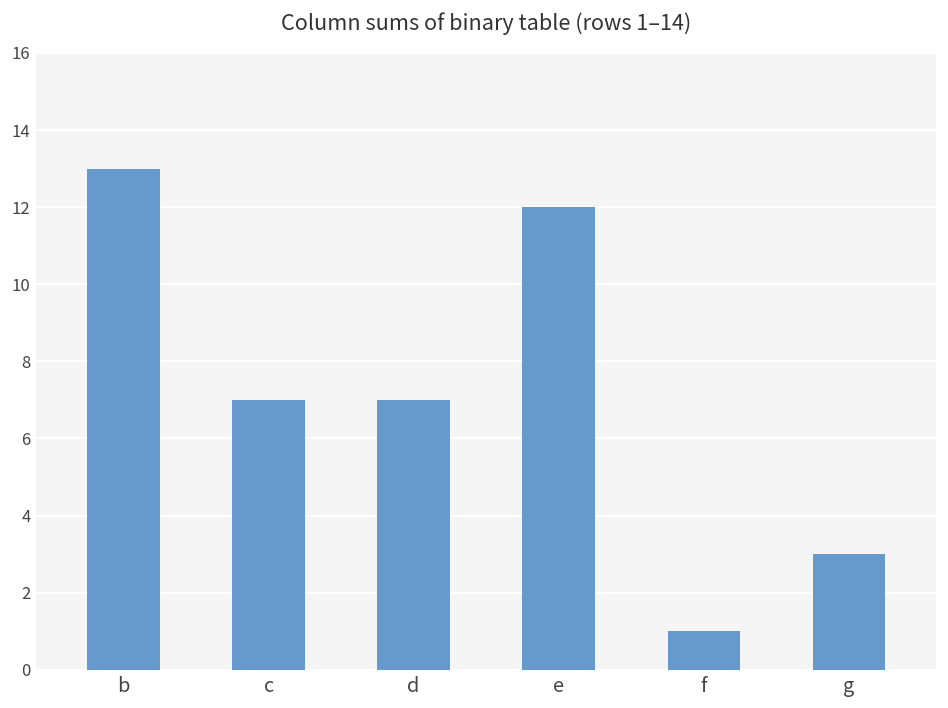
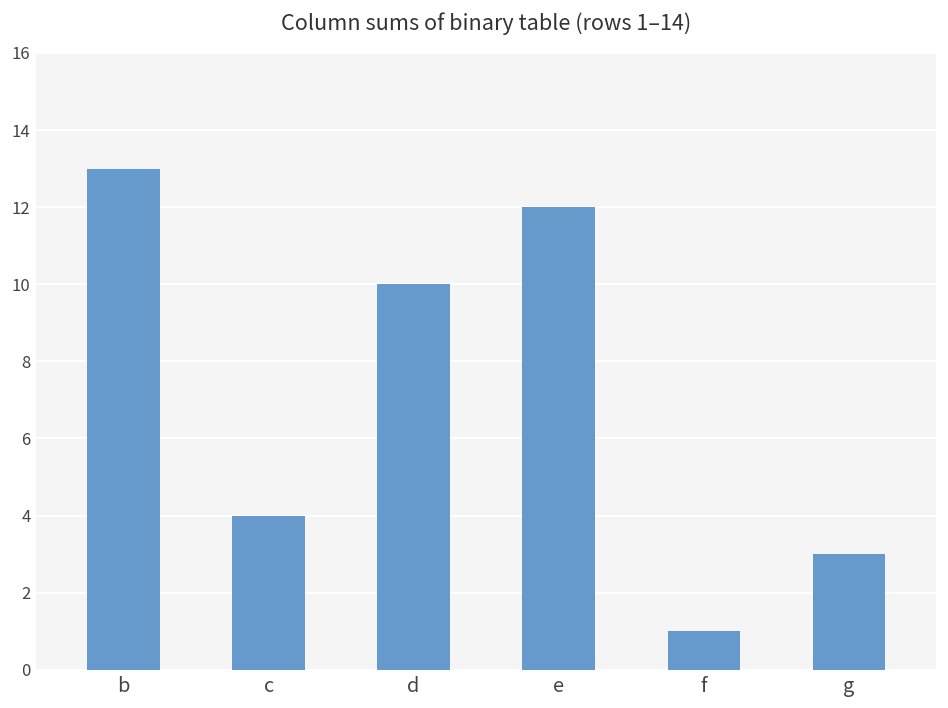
c: 7 -> 4
d: 7 -> 10
